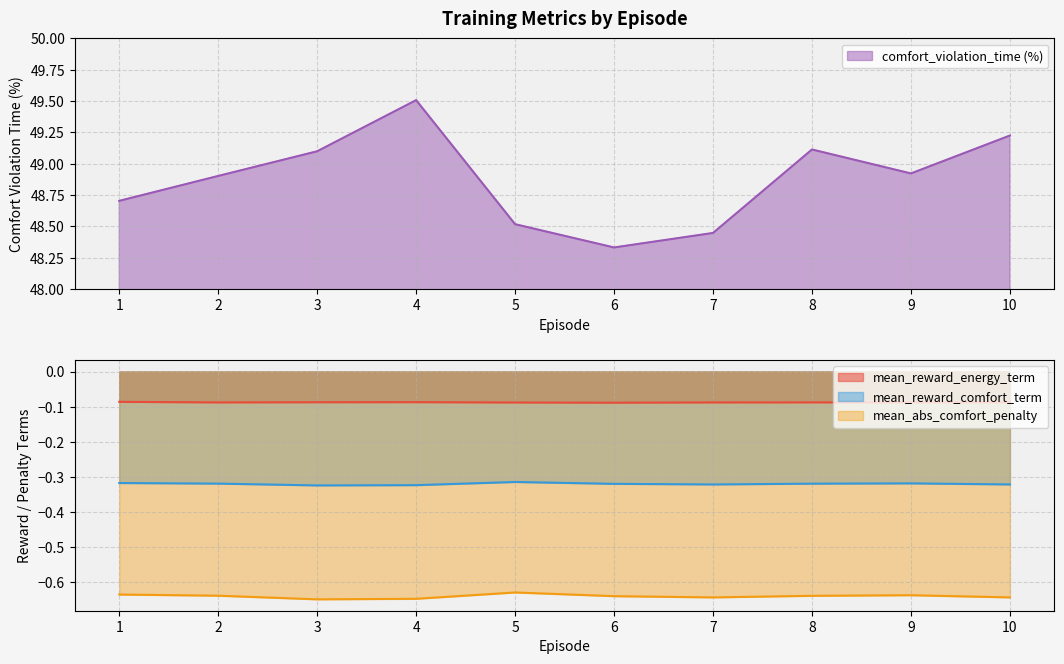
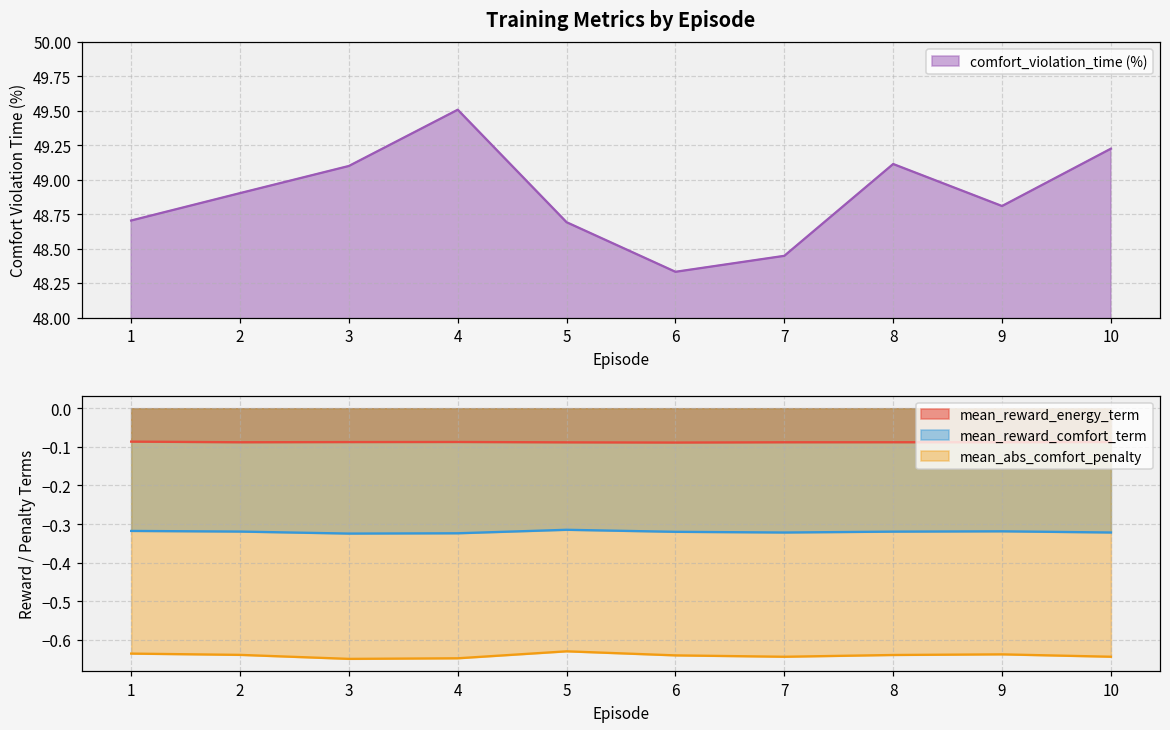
Training Metrics by Episode, 5: 48.52 -> 48.69
Training Metrics by Episode, 9: 48.92 -> 48.81
